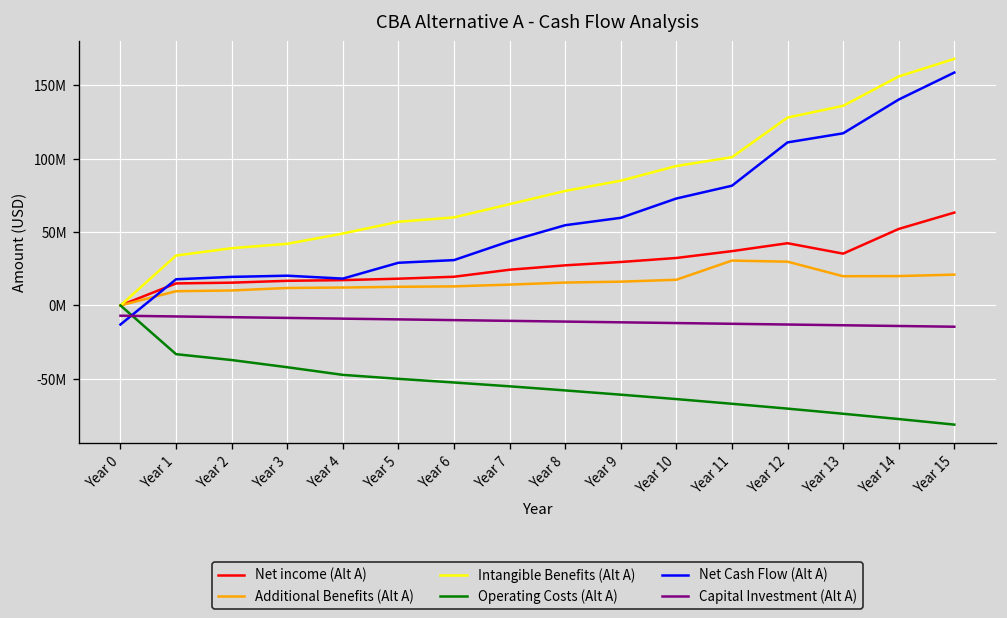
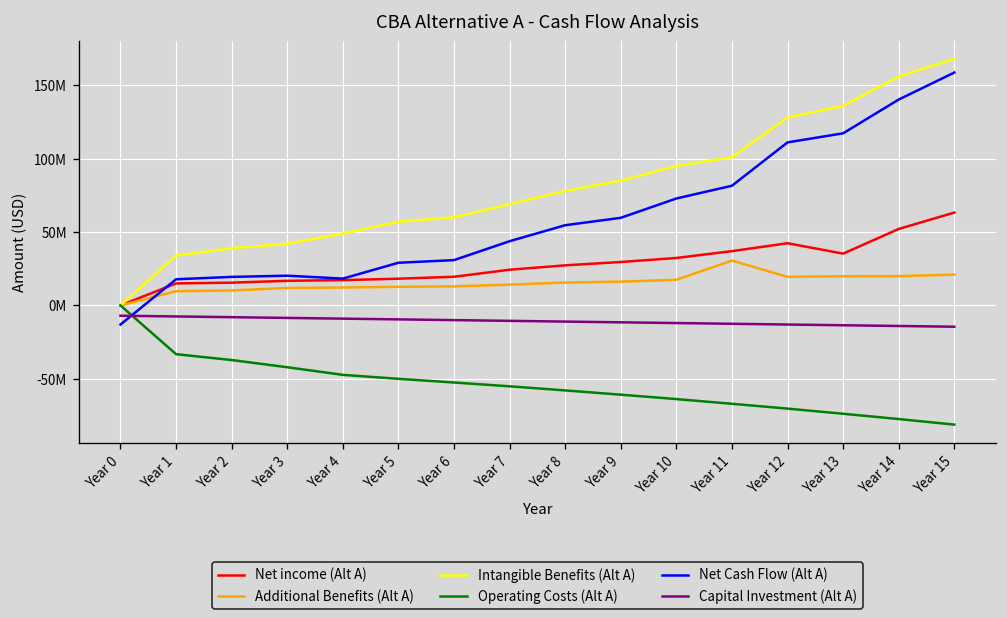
Additional Benefits (Alt A), Year 12: 30000000 -> 20000000
